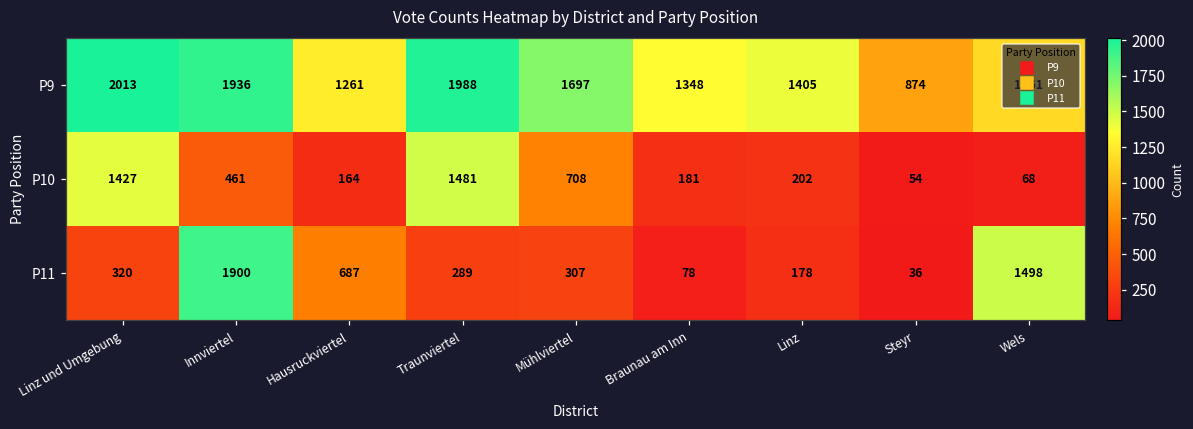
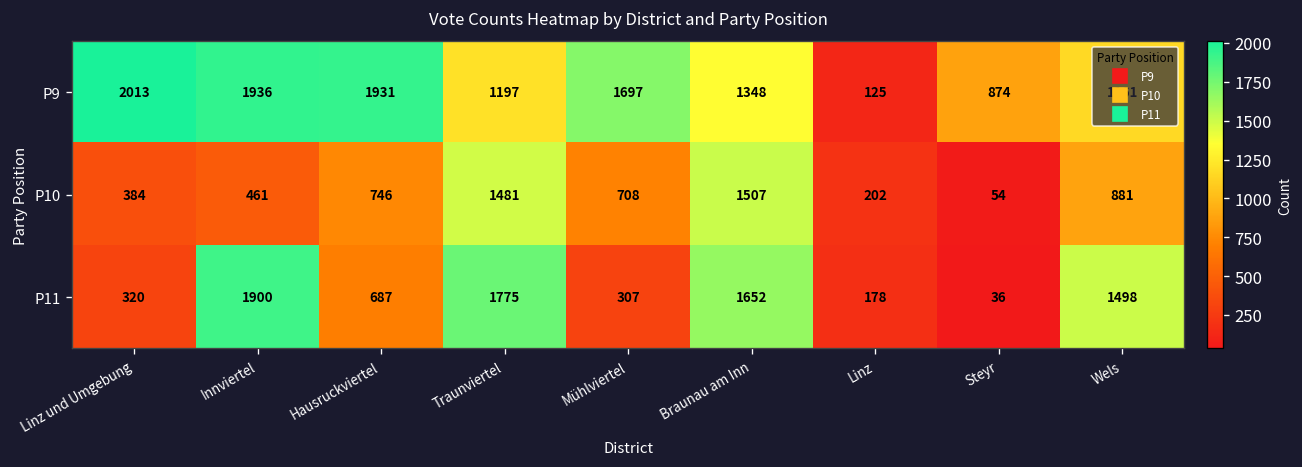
P9, Hausruckviertel: 1261 -> 1931
P9, Traunviertel: 1988 -> 1197
P9, Linz: 1405 -> 125
P10, Linz und Umgebung: 1427 -> 384
P10, Hausruckviertel: 164 -> 746
P10, Braunau am Inn: 181 -> 1507
P10, Wels: 68 -> 881
P11, Traunviertel: 289 -> 1775
P11, Braunau am Inn: 78 -> 1652
